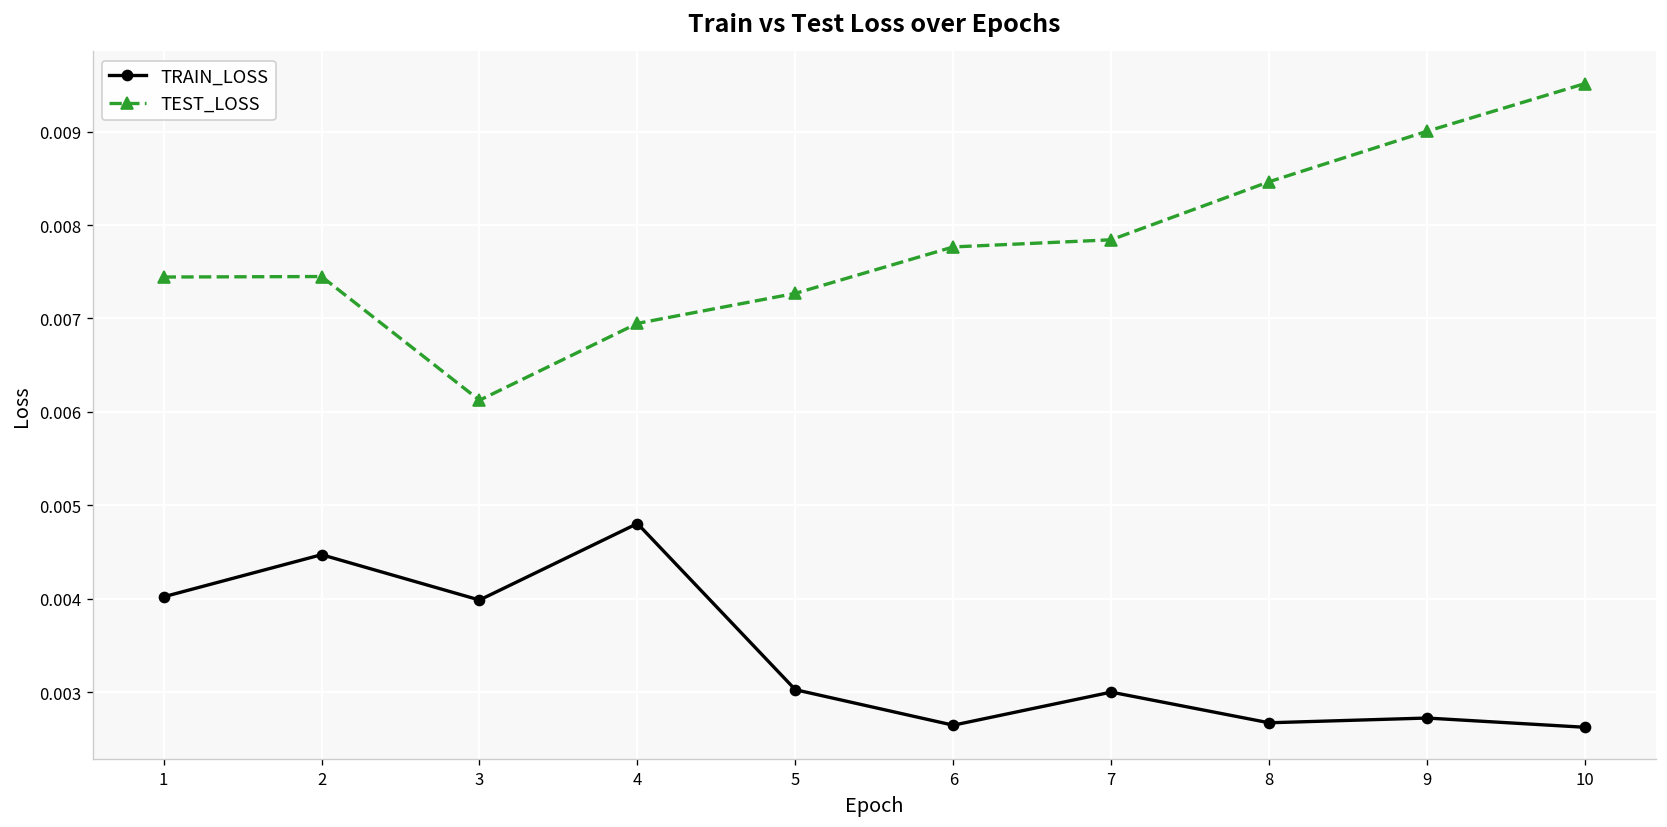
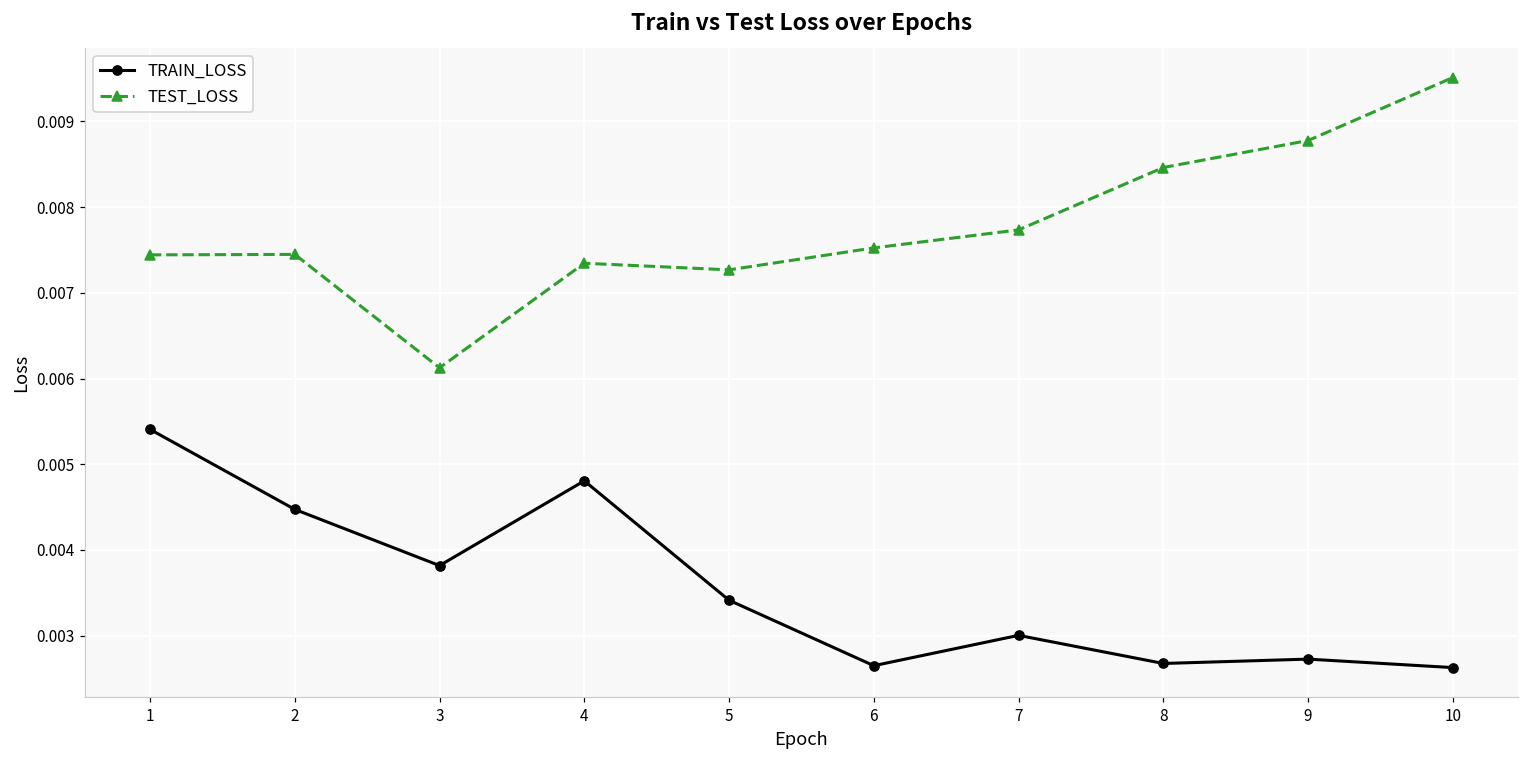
TRAIN_LOSS, 1: 0.0040 -> 0.0054
TRAIN_LOSS, 3: 0.0040 -> 0.0038
TEST_LOSS, 4: 0.0069 -> 0.0073
TRAIN_LOSS, 5: 0.0030 -> 0.0034
TEST_LOSS, 6: 0.0078 -> 0.0075
TEST_LOSS, 7: 0.0078 -> 0.0077
TEST_LOSS, 9: 0.0090 -> 0.0088
